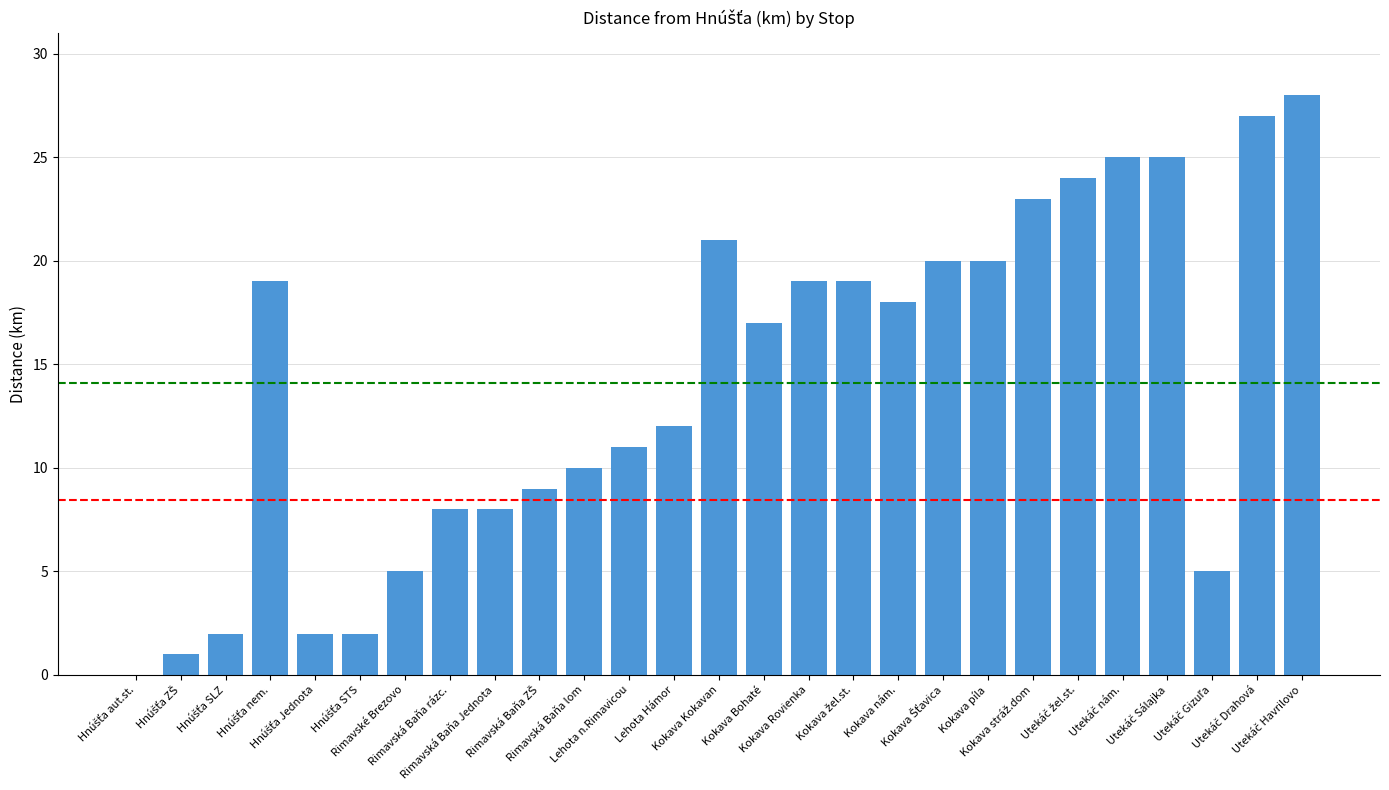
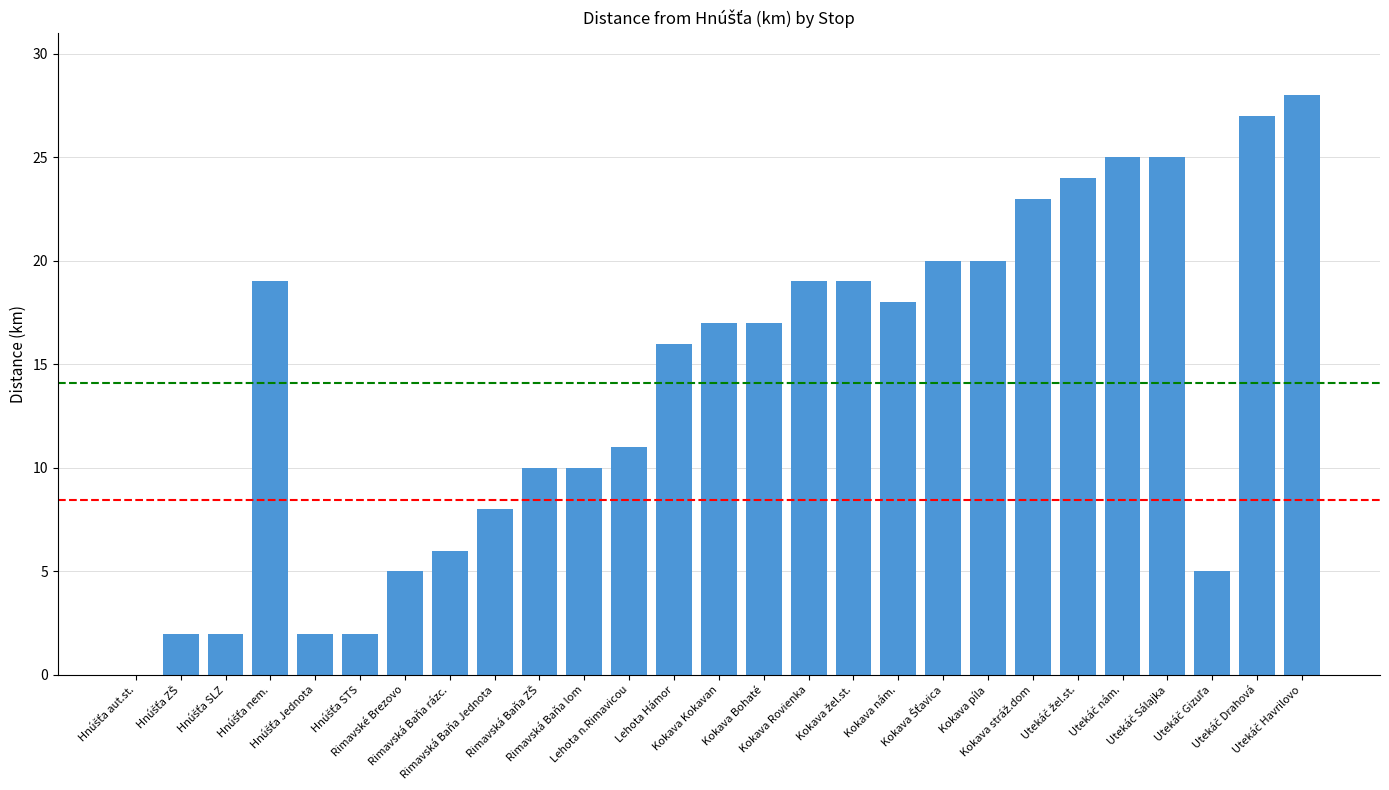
Hnúšťa ZŠ: 1 -> 2
Rimavská Baňa rázc.: 8 -> 6
Rimavská Baňa ZŠ: 9 -> 10
Lehota Hámor: 12 -> 16
Kokava Kokavan: 21 -> 17
